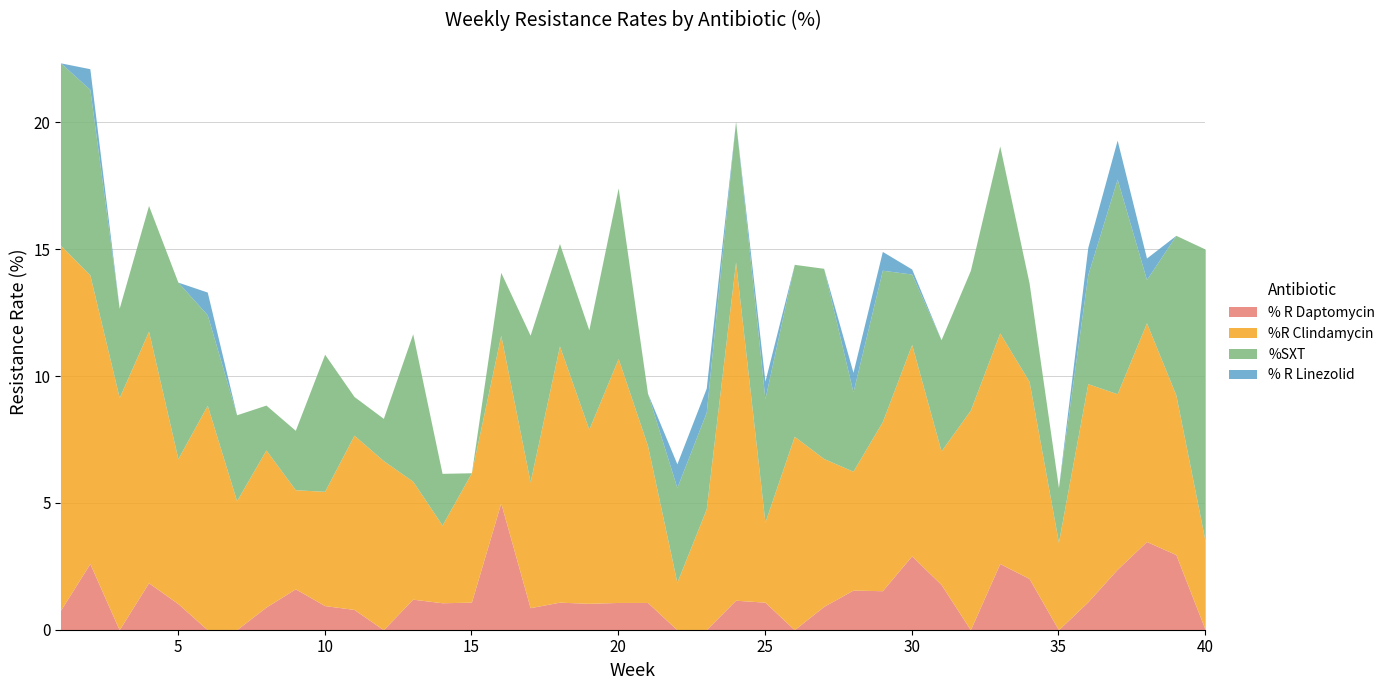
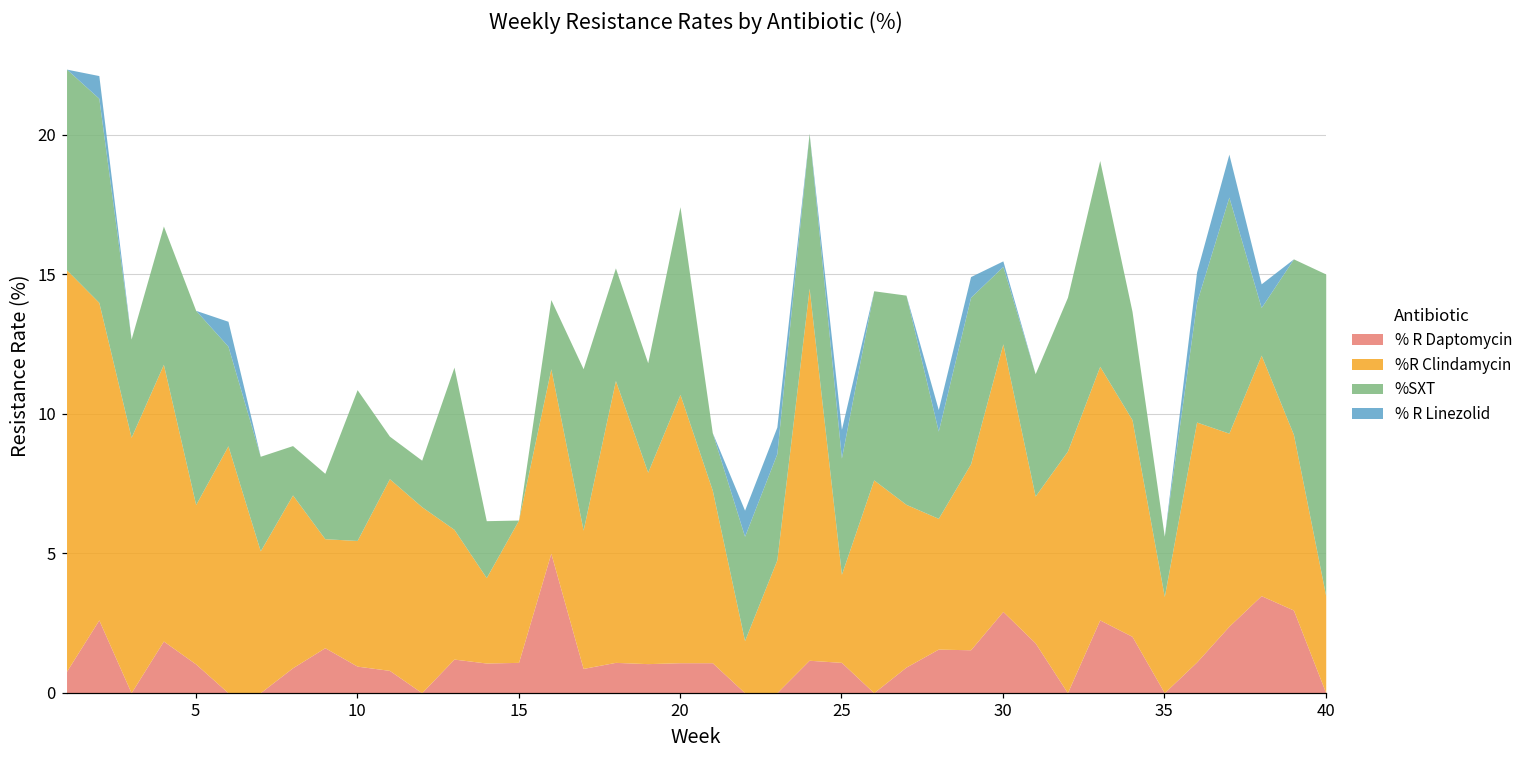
%SXT, 25: 4.9 -> 4.2
% R Linezolid, 25: 0.7 -> 1.0
%R Clindamycin, 30: 8.3 -> 9.6
